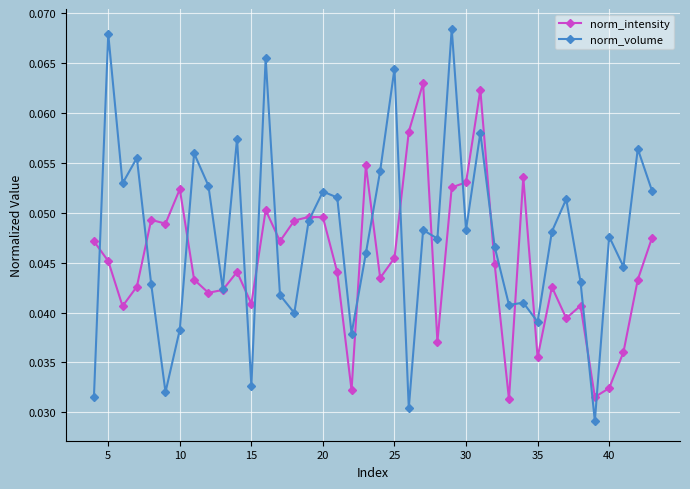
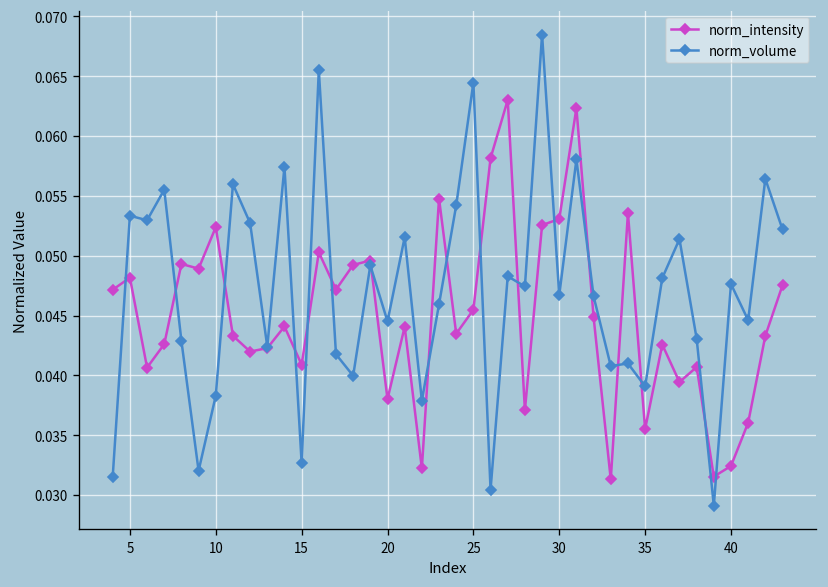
norm_intensity, 5: 0.045 -> 0.048
norm_volume, 5: 0.068 -> 0.053
norm_intensity, 20: 0.050 -> 0.038
norm_volume, 20: 0.052 -> 0.045
norm_volume, 30: 0.048 -> 0.047
